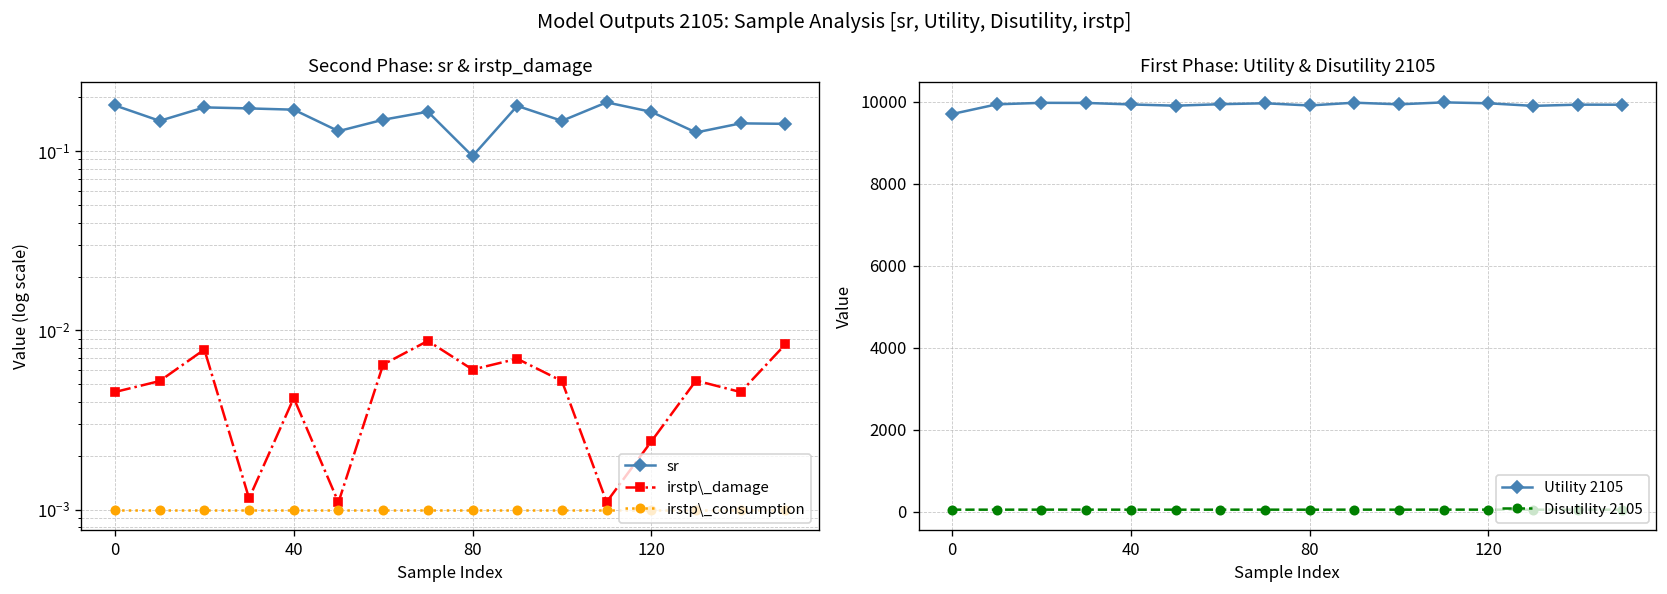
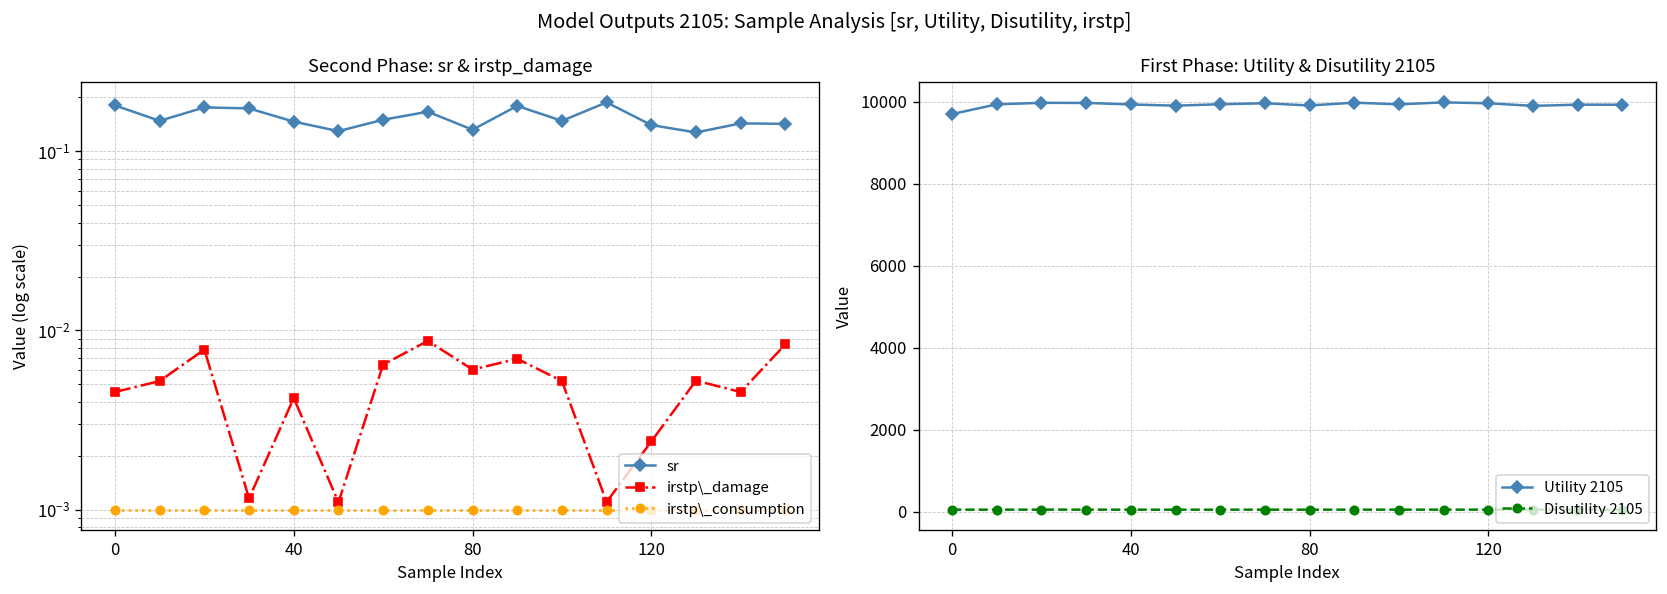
Second Phase: sr & irstp_damage, sr, 40: 0.17 -> 0.15
Second Phase: sr & irstp_damage, sr, 80: 0.09 -> 0.13
Second Phase: sr & irstp_damage, sr, 120: 0.17 -> 0.14
